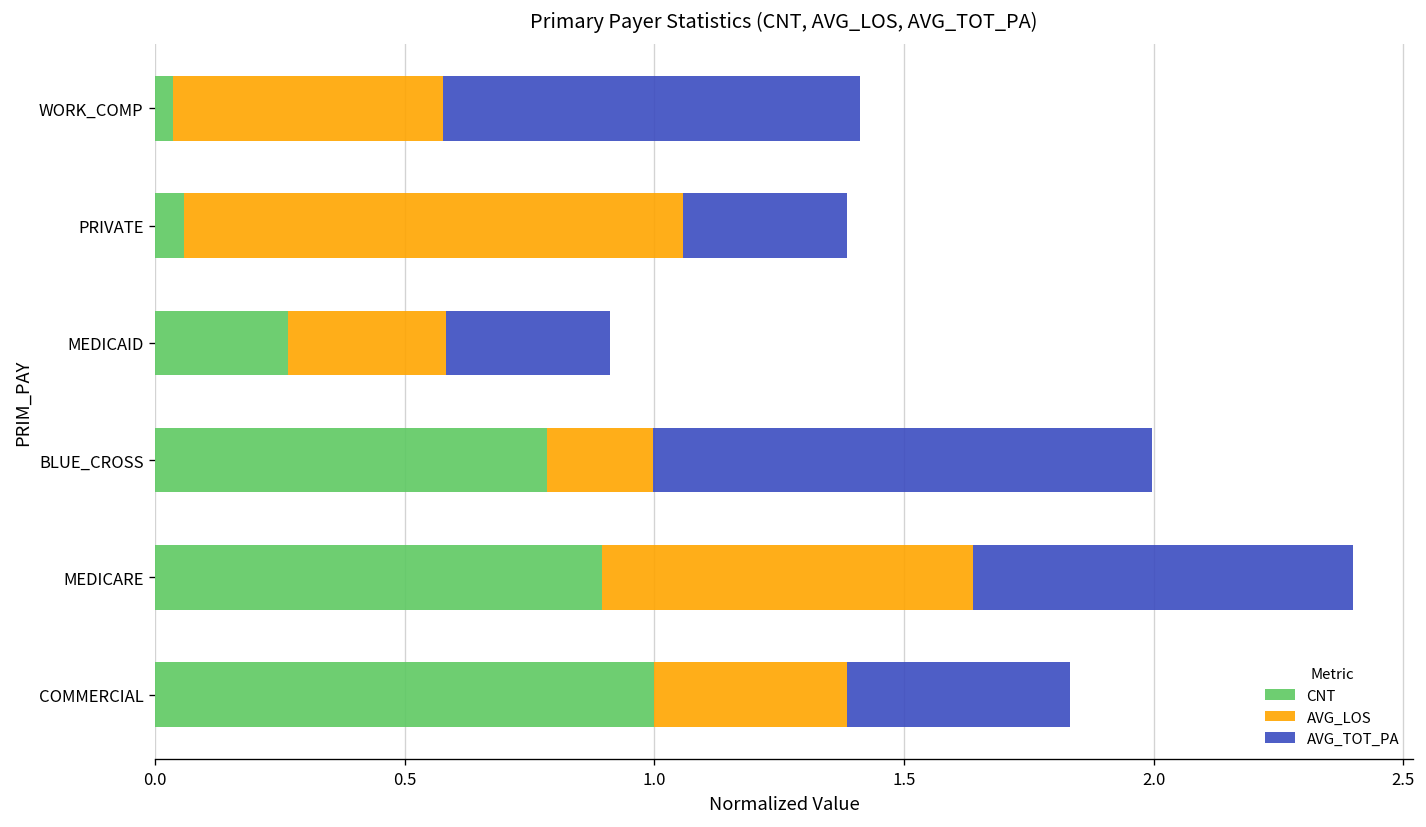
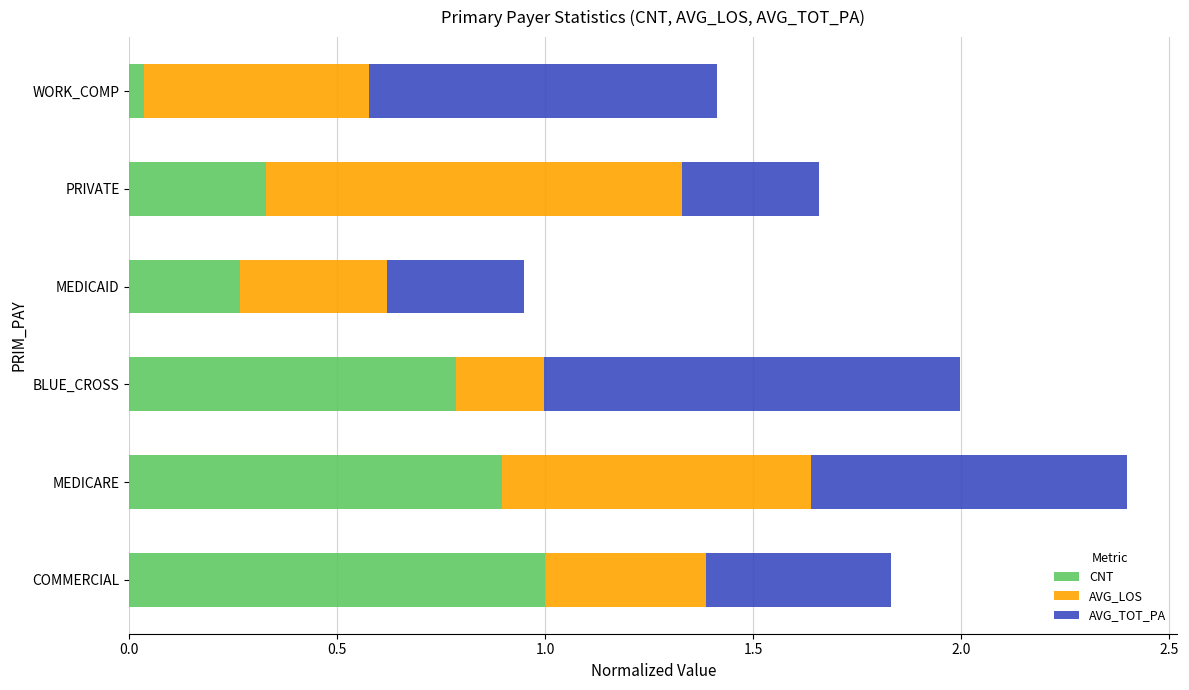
CNT, PRIVATE: 0.06 -> 0.33
AVG_LOS, MEDICAID: 0.32 -> 0.35
